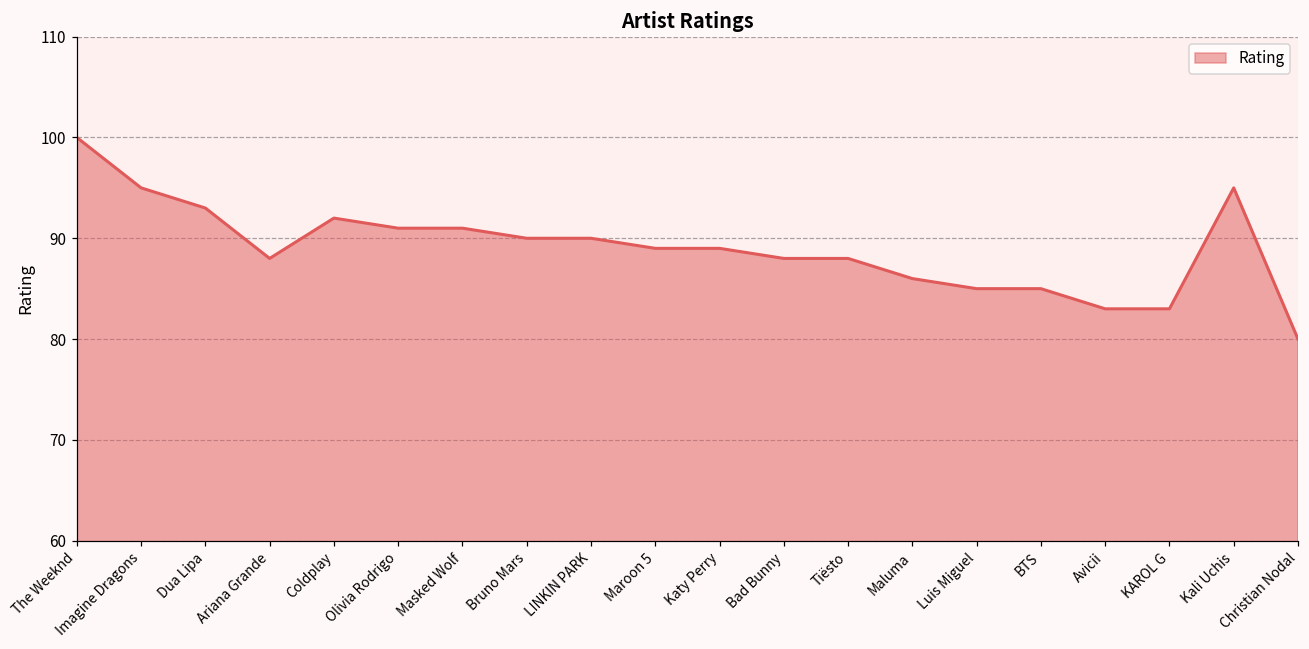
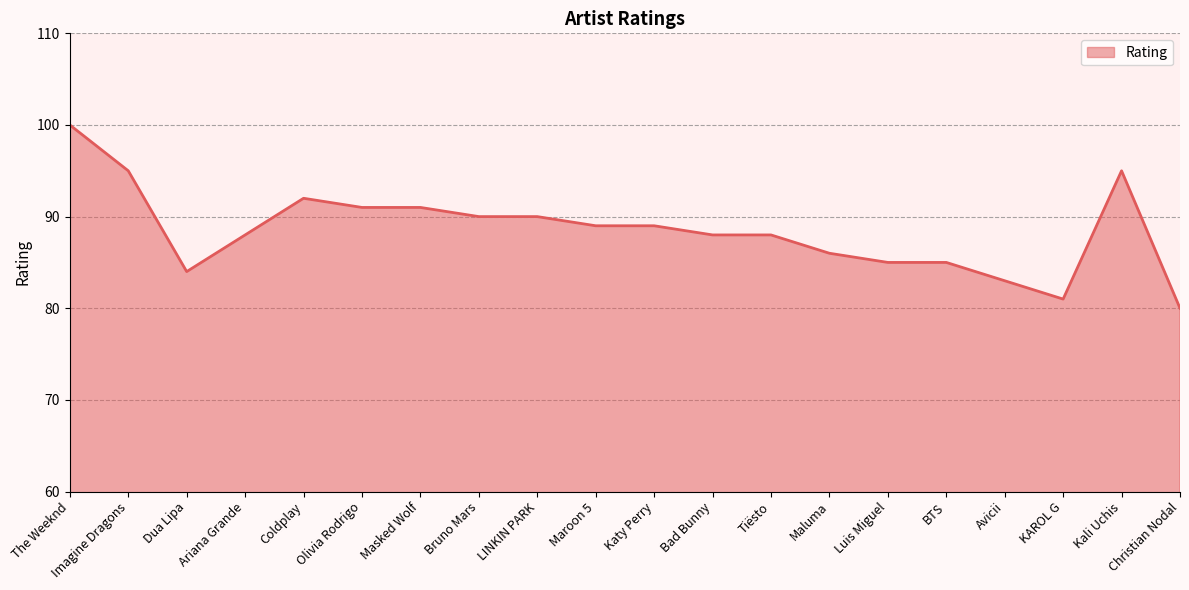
Dua Lipa: 93 -> 84
KAROL G: 83 -> 81
